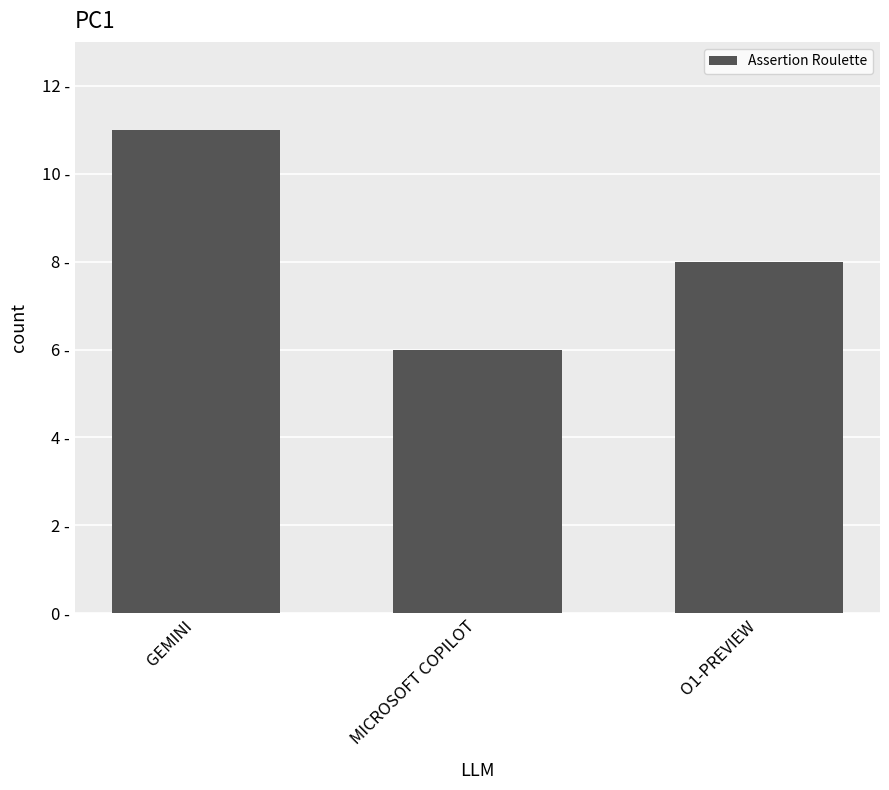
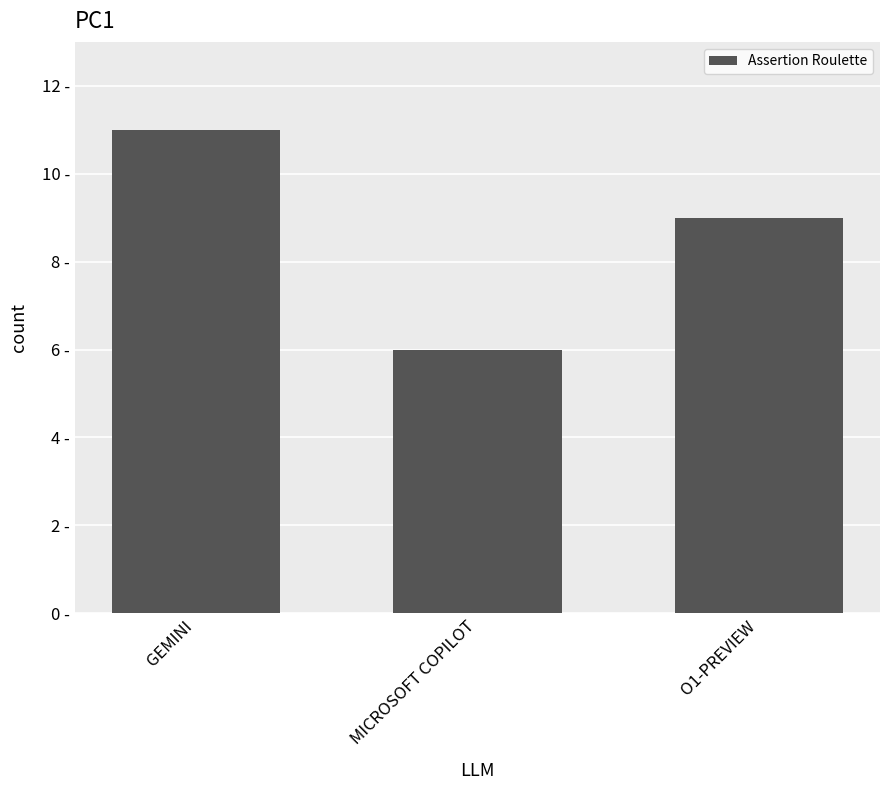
O1-PREVIEW: 8 - -> 9 -
